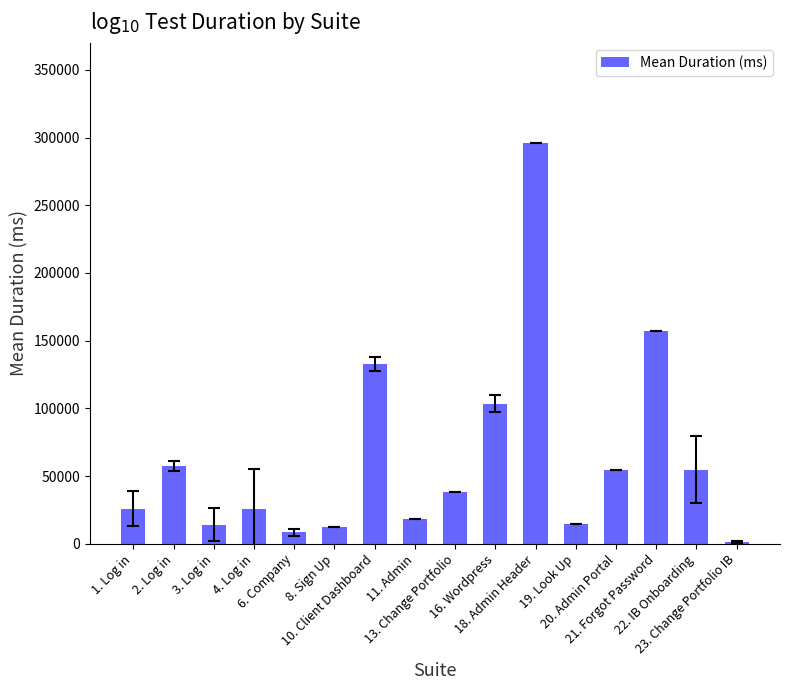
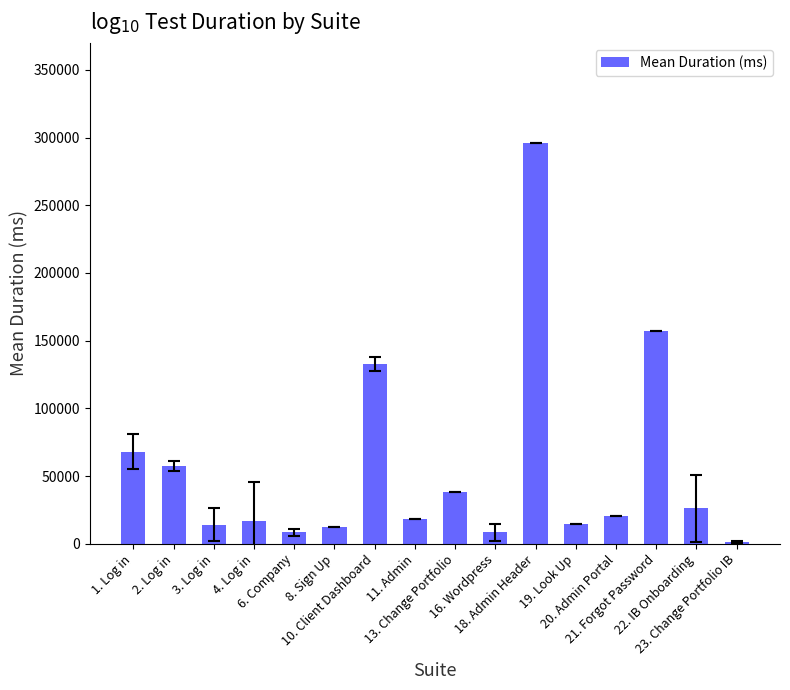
Mean Duration (ms), 1. Log in: 26000 -> 68000
Mean Duration (ms), 4. Log in: 26000 -> 17000
Mean Duration (ms), 16. Wordpress: 103000 -> 8000
Mean Duration (ms), 20. Admin Portal: 54000 -> 21000
Mean Duration (ms), 22. IB Onboarding: 55000 -> 26000
